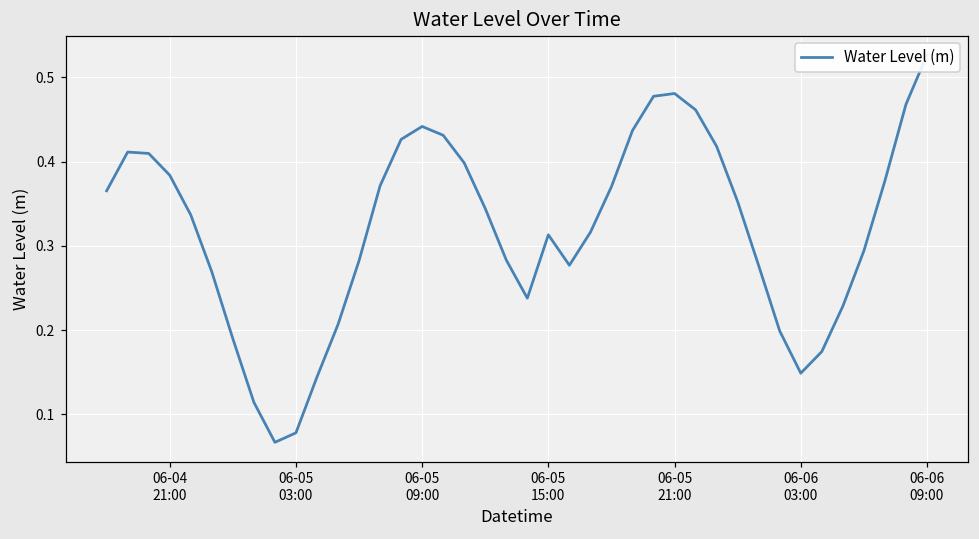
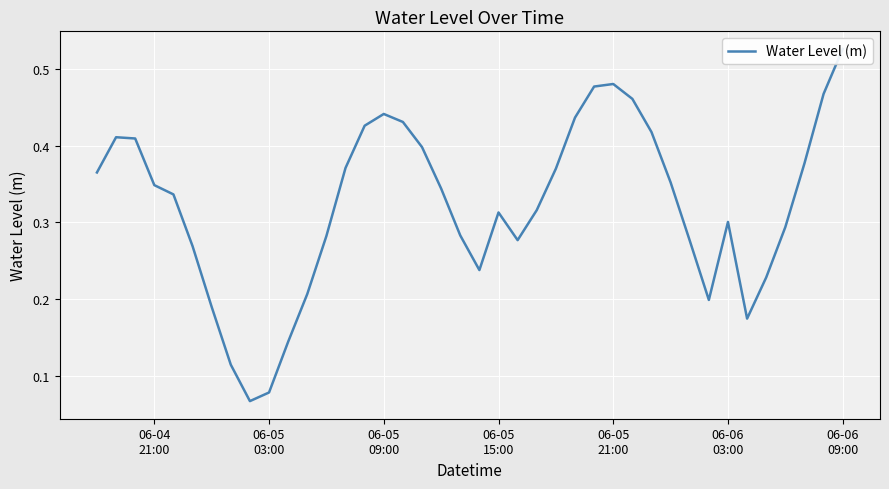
06-04 21:00: 0.38 -> 0.35
06-06 03:00: 0.15 -> 0.30
